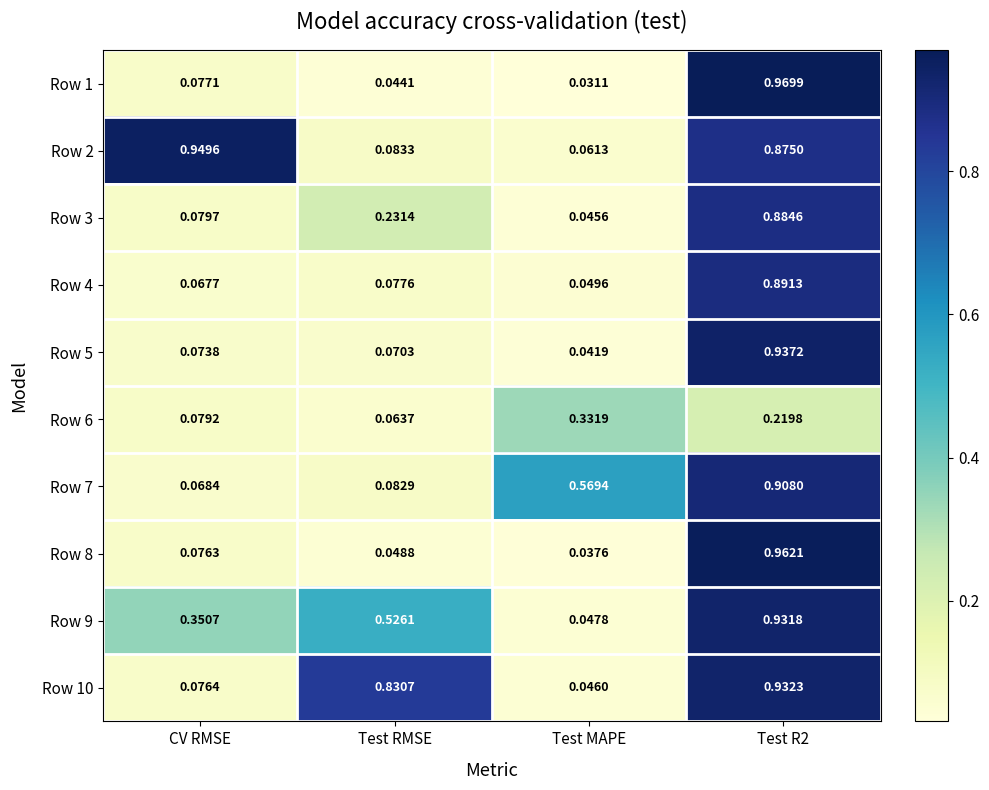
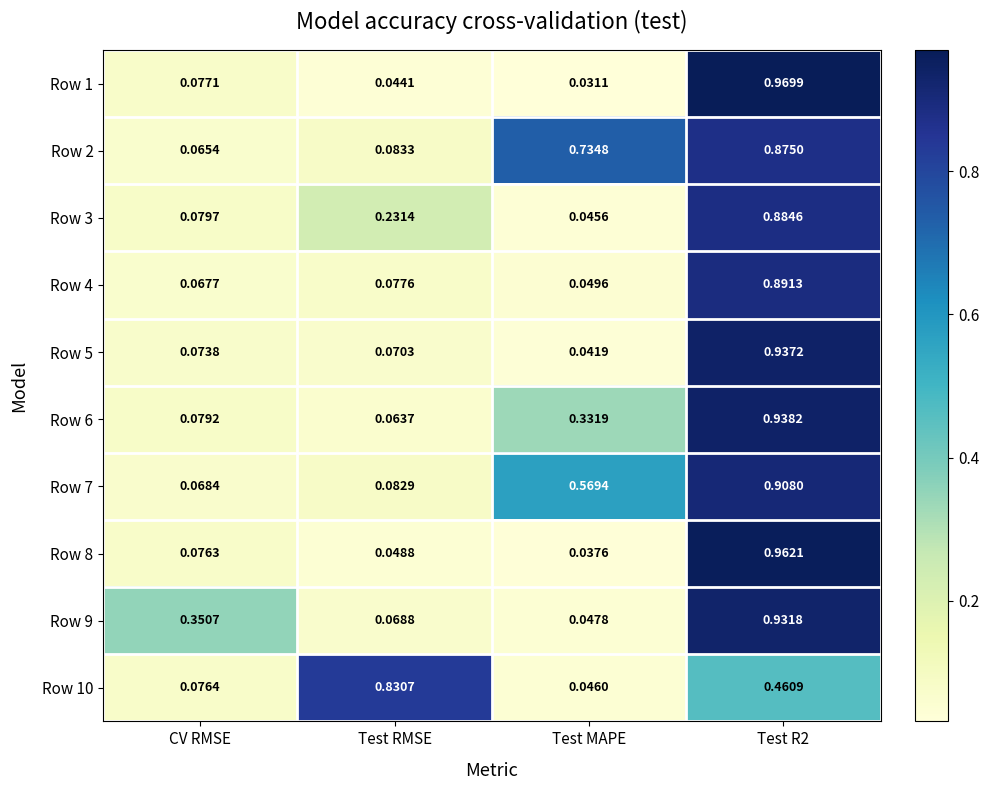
Row 2, CV RMSE: 0.9496 -> 0.0654
Row 2, Test MAPE: 0.0613 -> 0.7348
Row 6, Test R2: 0.2198 -> 0.9382
Row 9, Test RMSE: 0.5261 -> 0.0688
Row 10, Test R2: 0.9323 -> 0.4609
